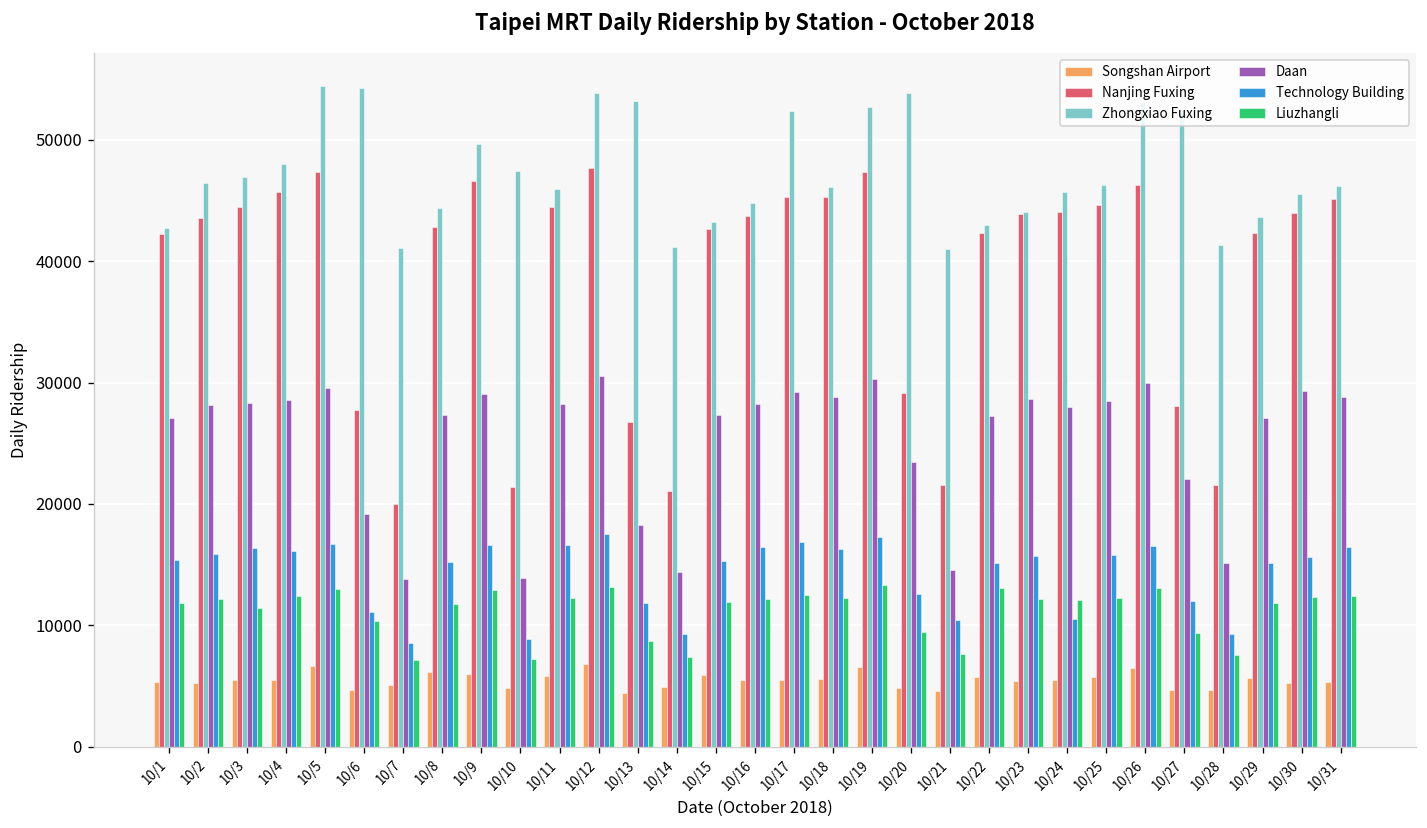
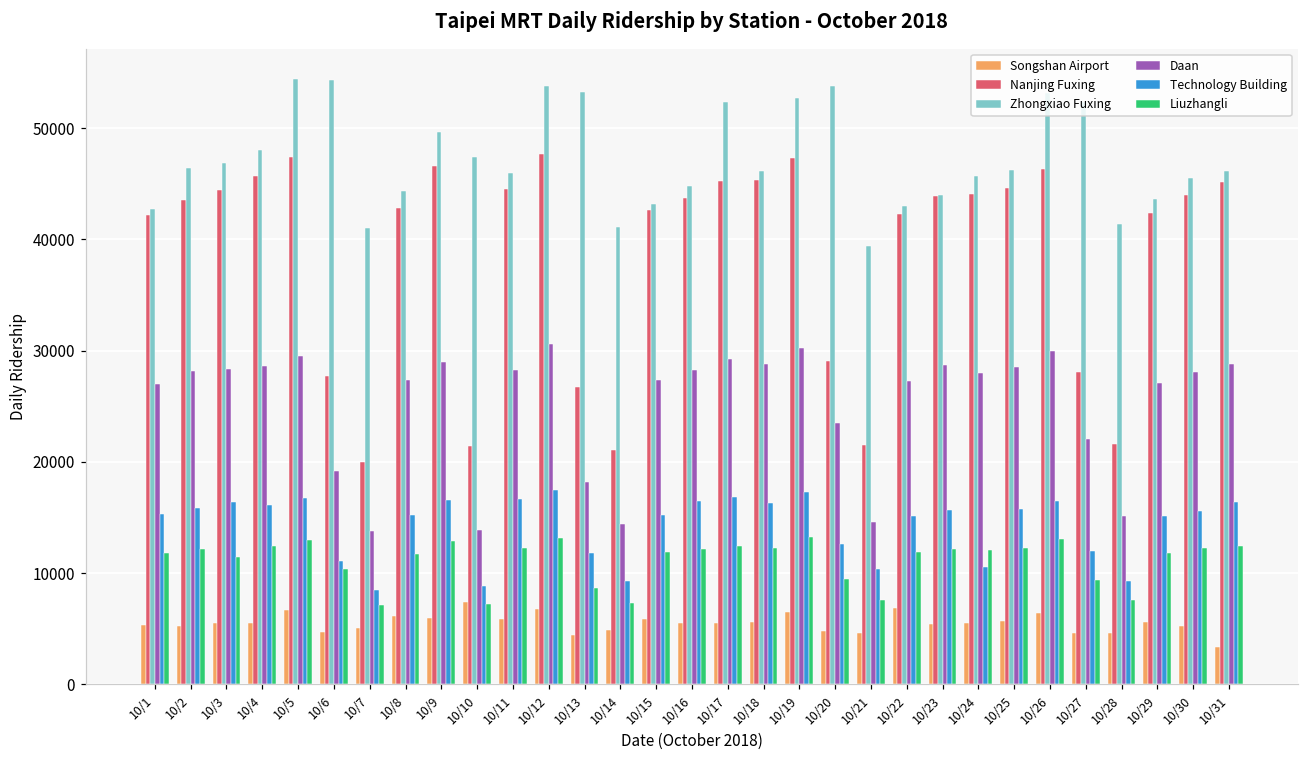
Songshan Airport, 10/10: 4900 -> 7400
Zhongxiao Fuxing, 10/21: 41000 -> 39400
Songshan Airport, 10/22: 5700 -> 6800
Liuzhangli, 10/22: 13000 -> 11900
Daan, 10/30: 29300 -> 28100
Songshan Airport, 10/31: 5300 -> 3400
